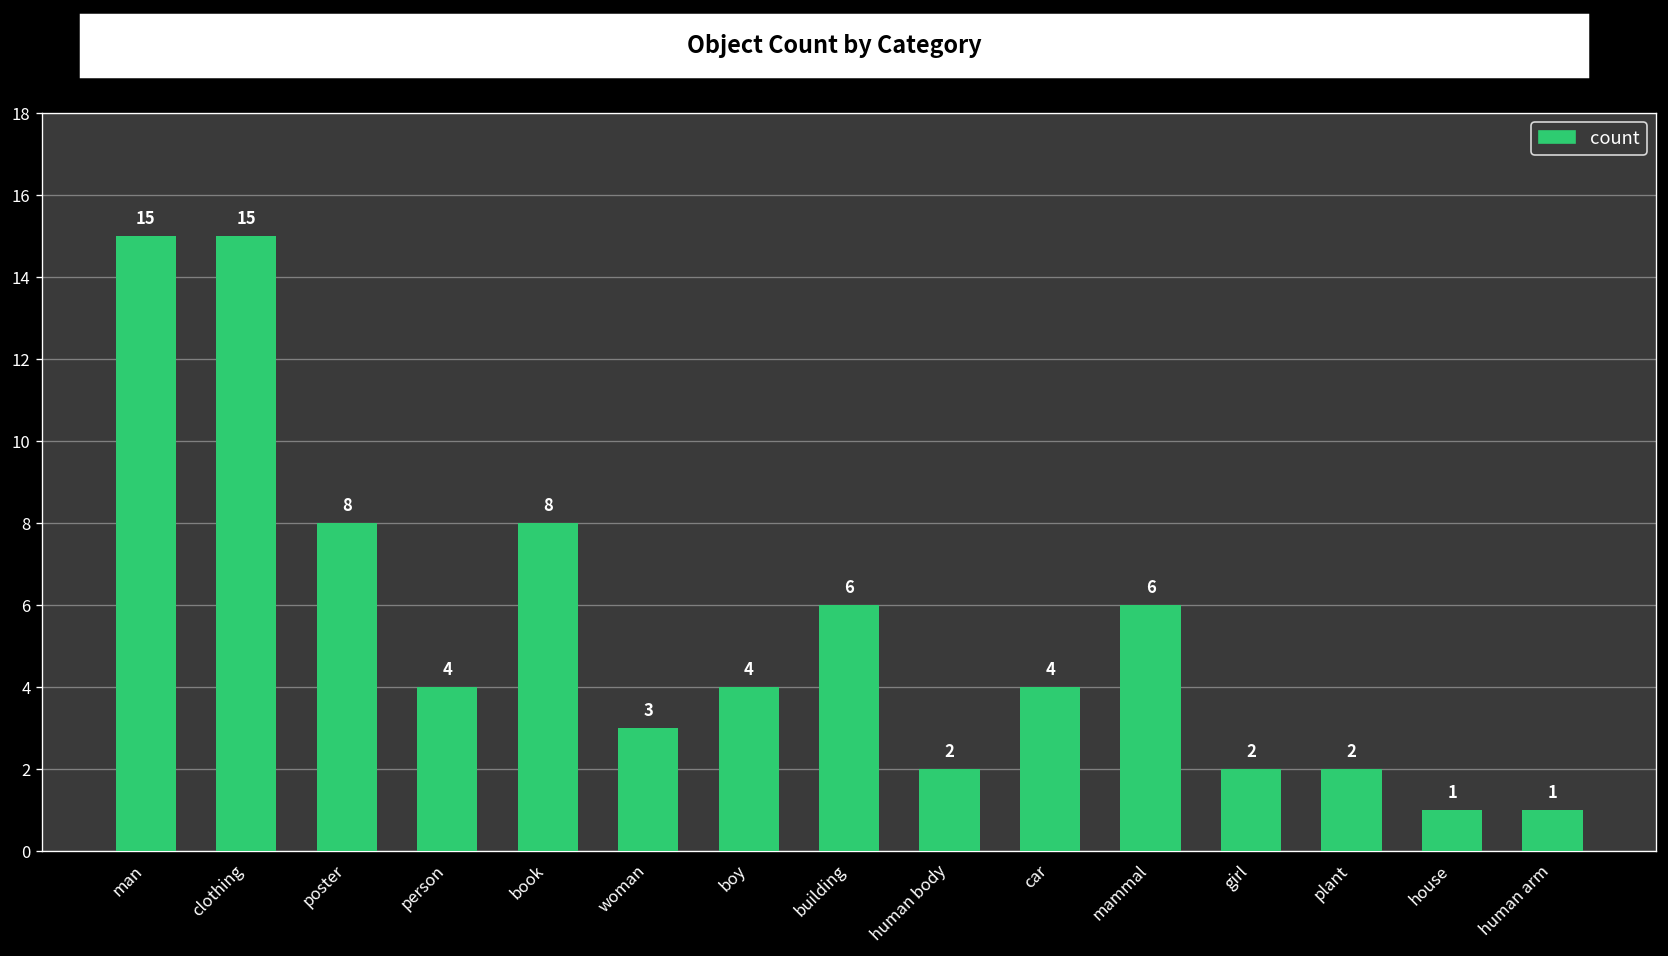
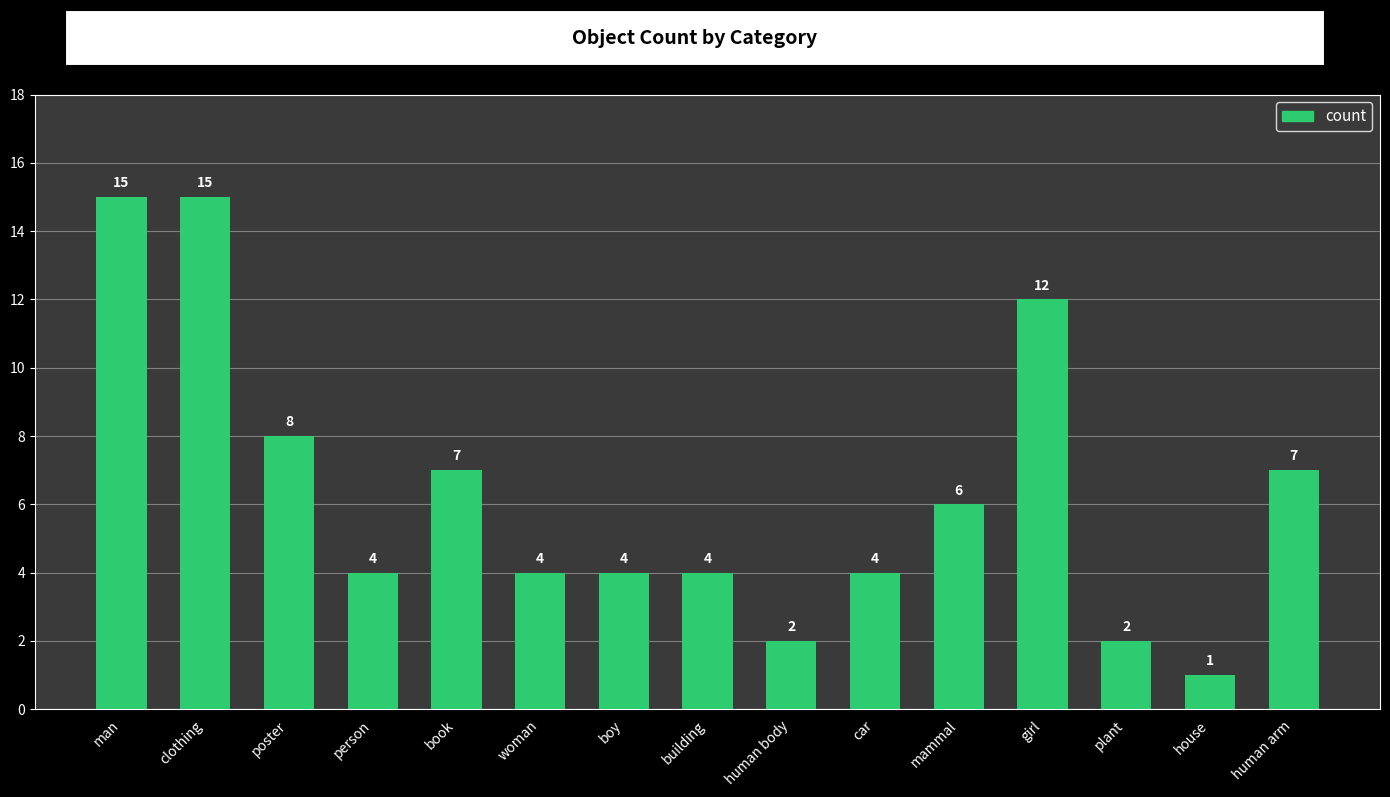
book: 8 -> 7
woman: 3 -> 4
building: 6 -> 4
girl: 2 -> 12
human arm: 1 -> 7
